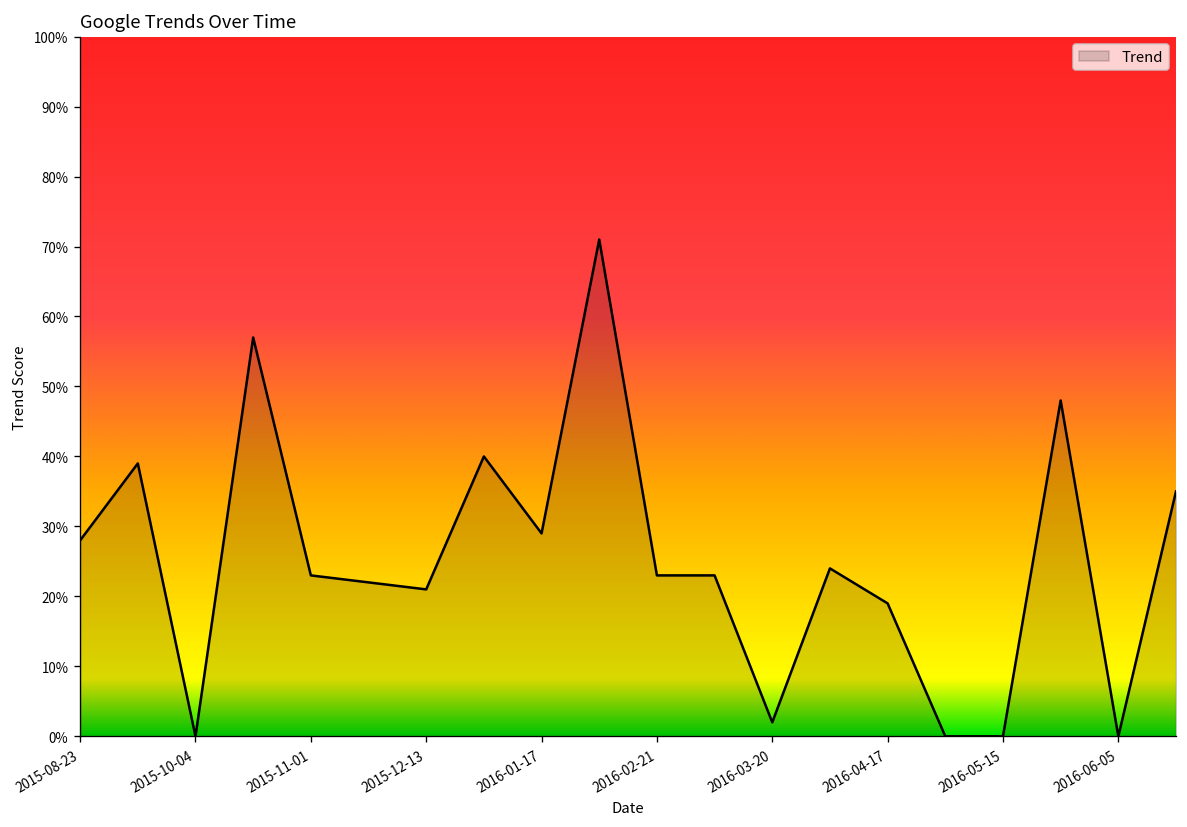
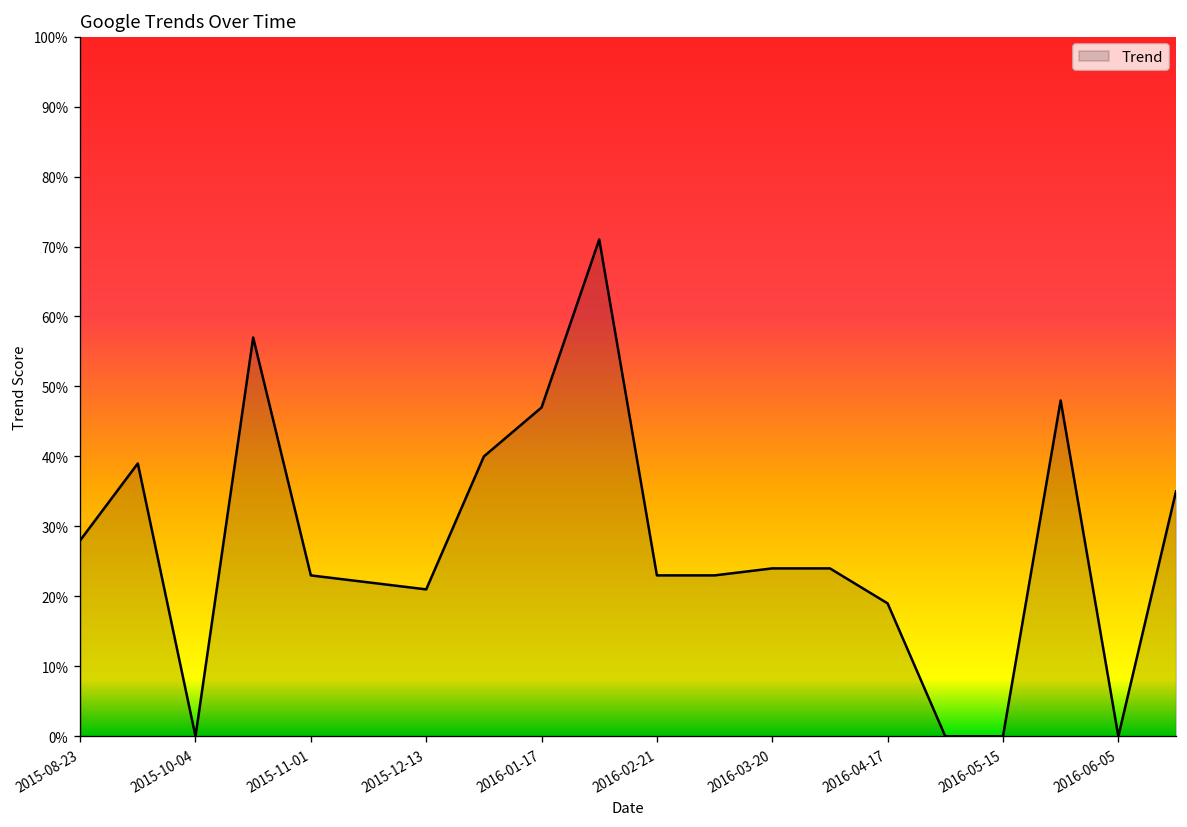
2016-01-17: 29% -> 47%
2016-03-20: 2% -> 24%
